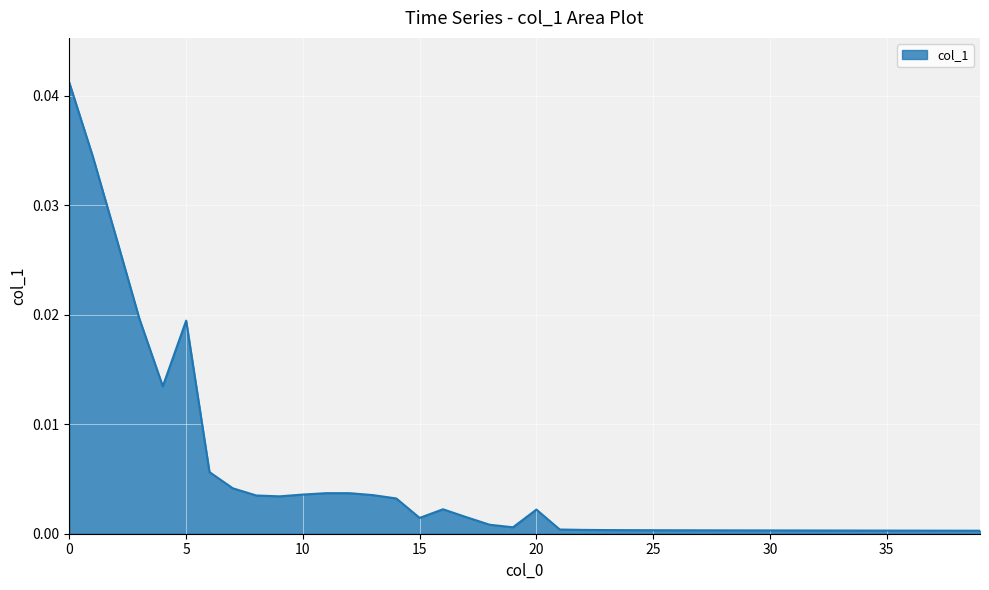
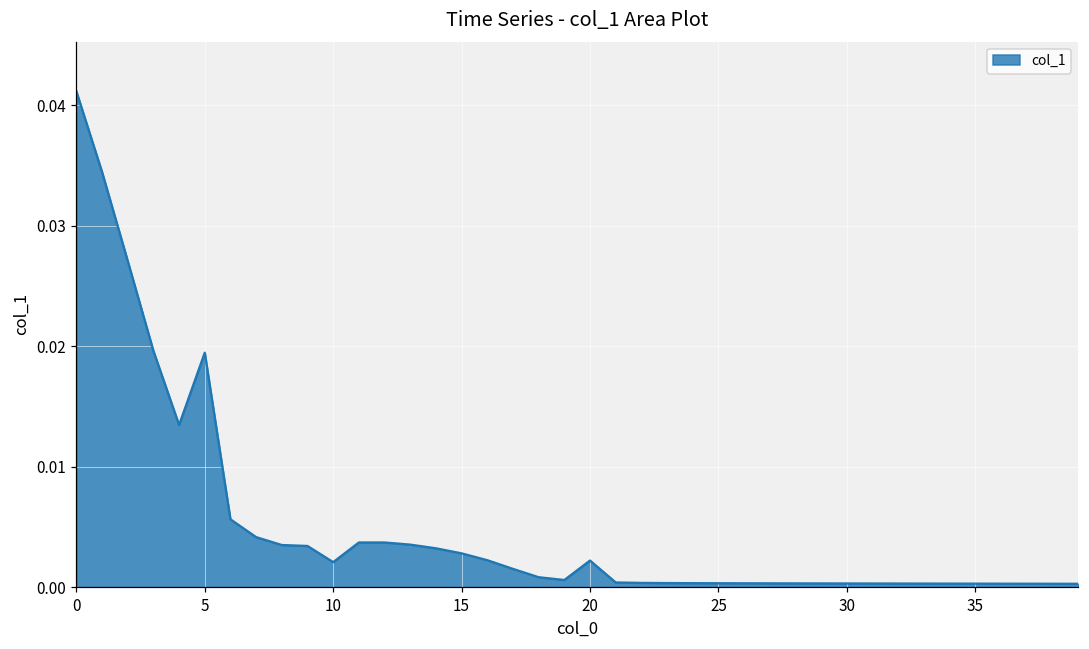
10: 0.0036 -> 0.0021
15: 0.0014 -> 0.0028
